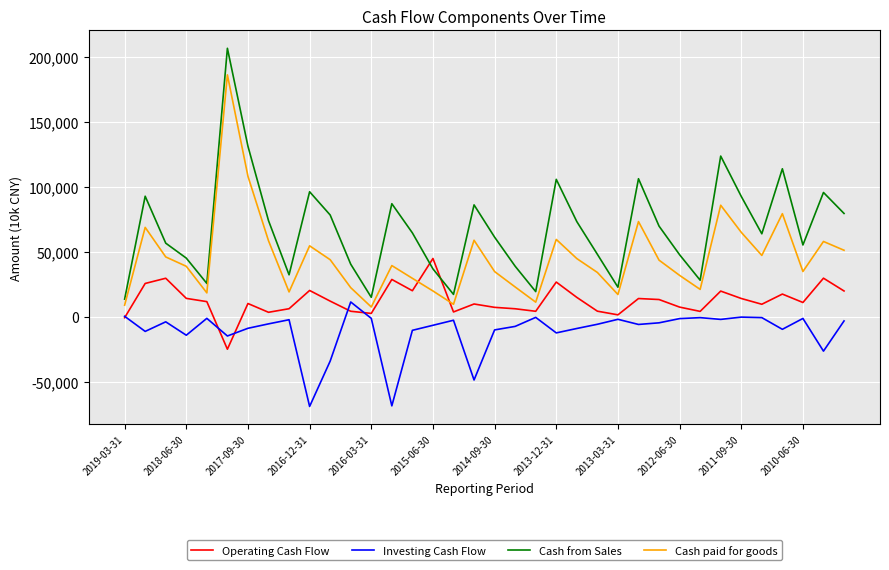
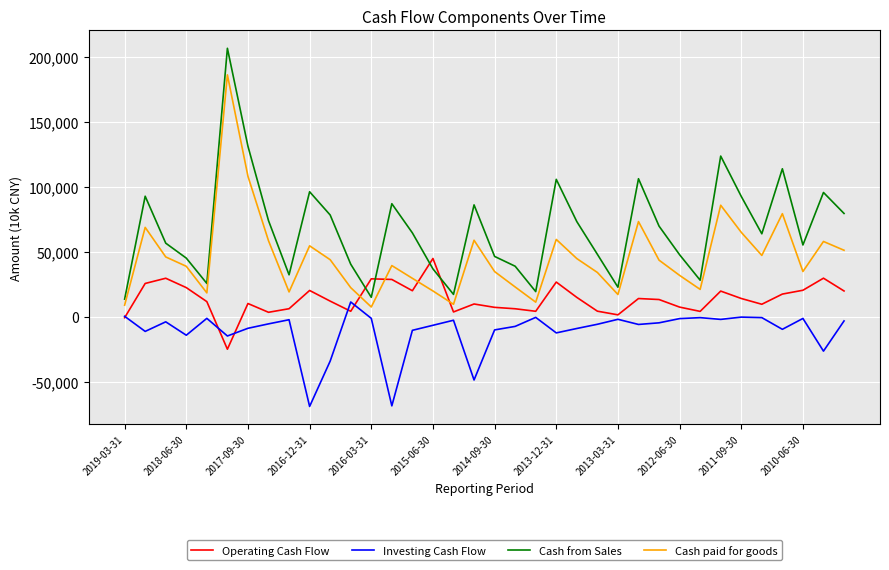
Operating Cash Flow, 2018-06-30: 14,000 -> 22,000
Operating Cash Flow, 2016-03-31: 3,000 -> 29,000
Cash from Sales, 2014-09-30: 61,000 -> 46,000
Operating Cash Flow, 2010-06-30: 11,000 -> 20,000
